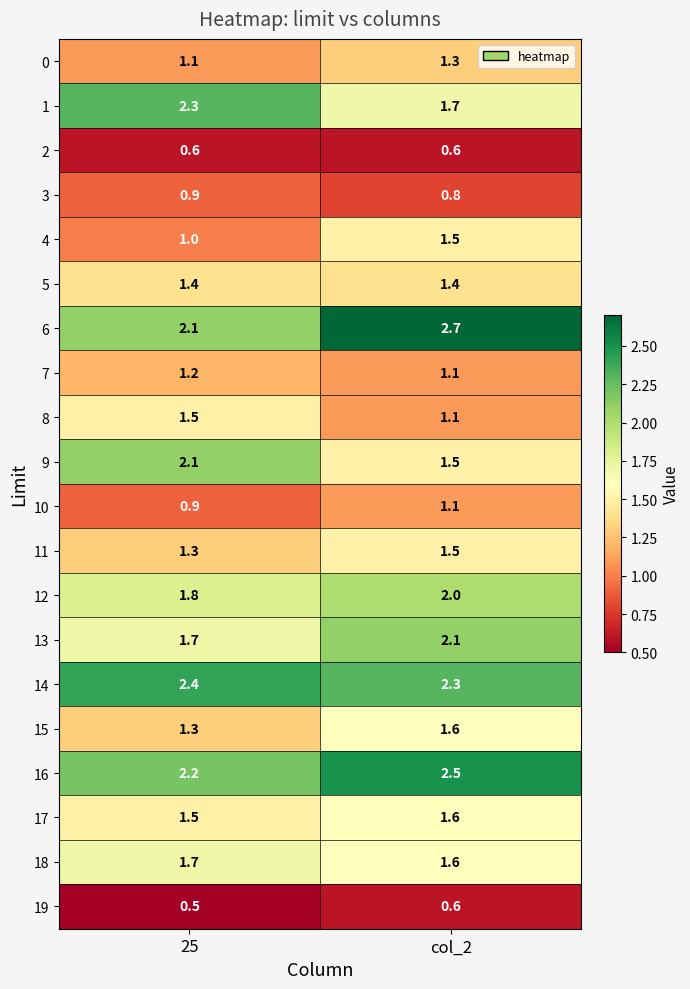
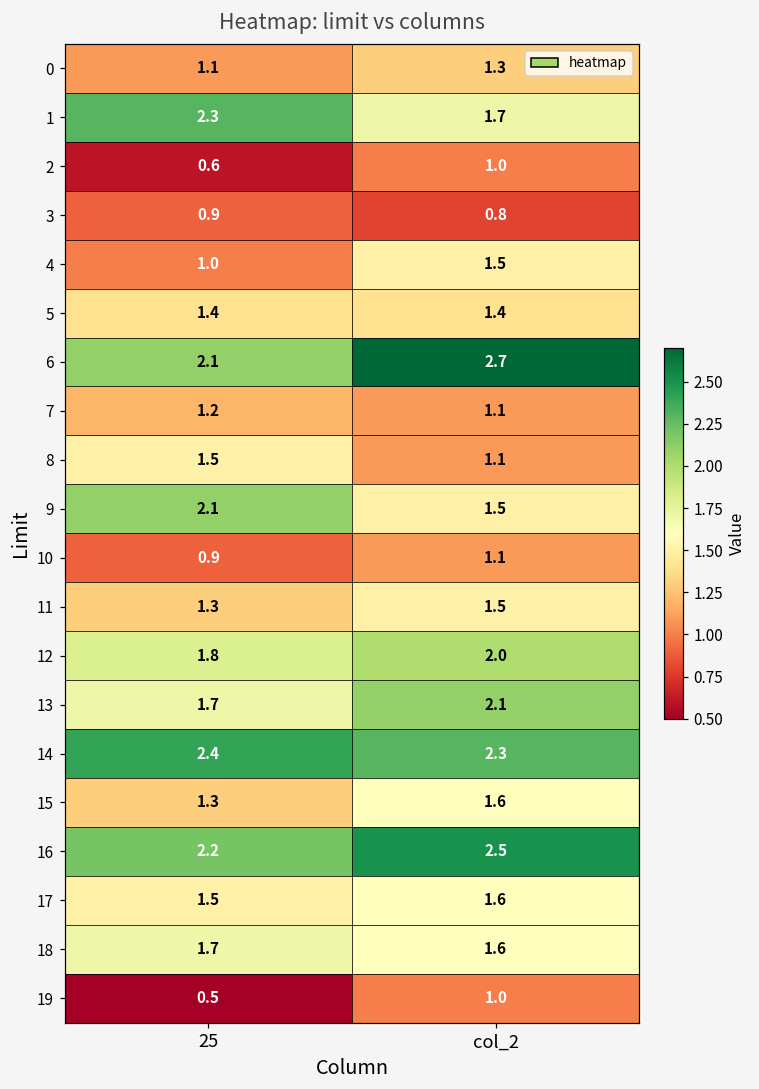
2, col_2: 0.6 -> 1.0
19, col_2: 0.6 -> 1.0
